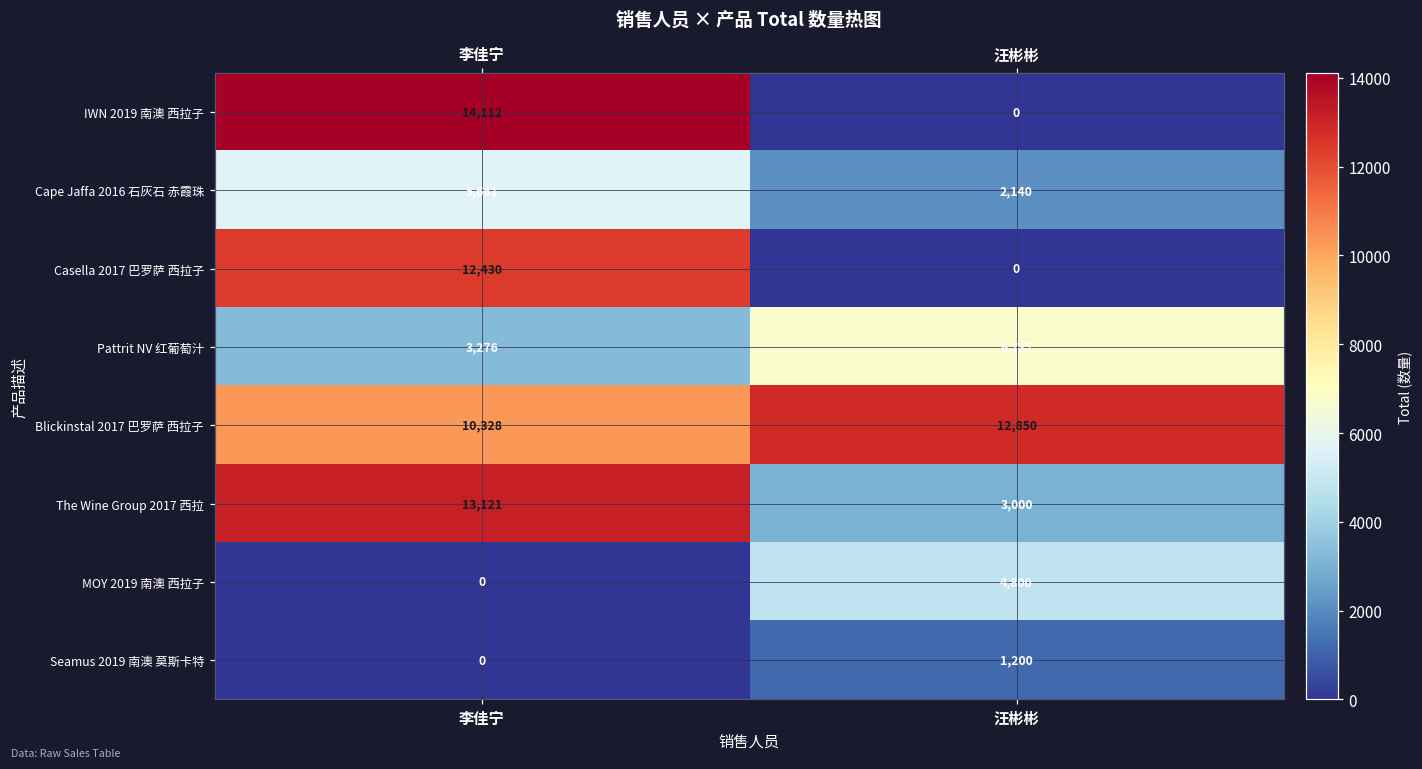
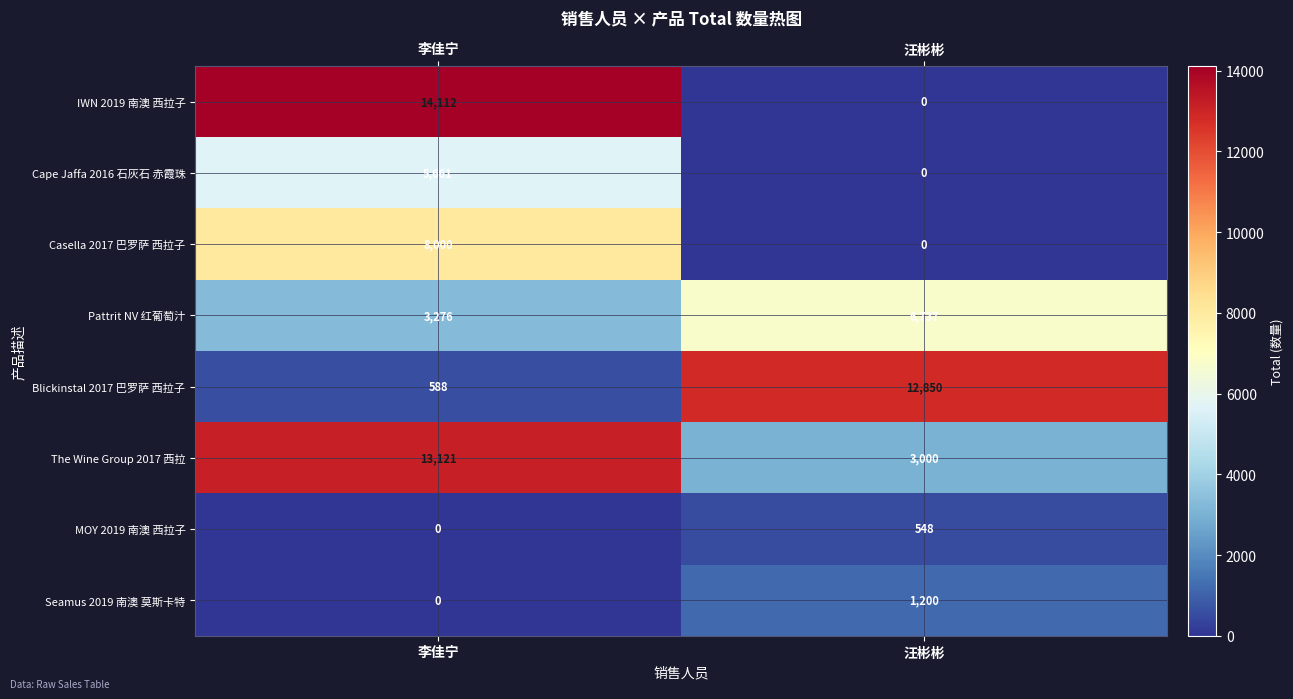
Cape Jaffa 2016 石灰石 赤霞珠, 汪彬彬: 2,140 -> 0
Casella 2017 巴罗萨 西拉子, 李佳宁: 12,430 -> 8,000
Blickinstal 2017 巴罗萨 西拉子, 李佳宁: 10,328 -> 588
MOY 2019 南澳 西拉子, 汪彬彬: 4,800 -> 548
